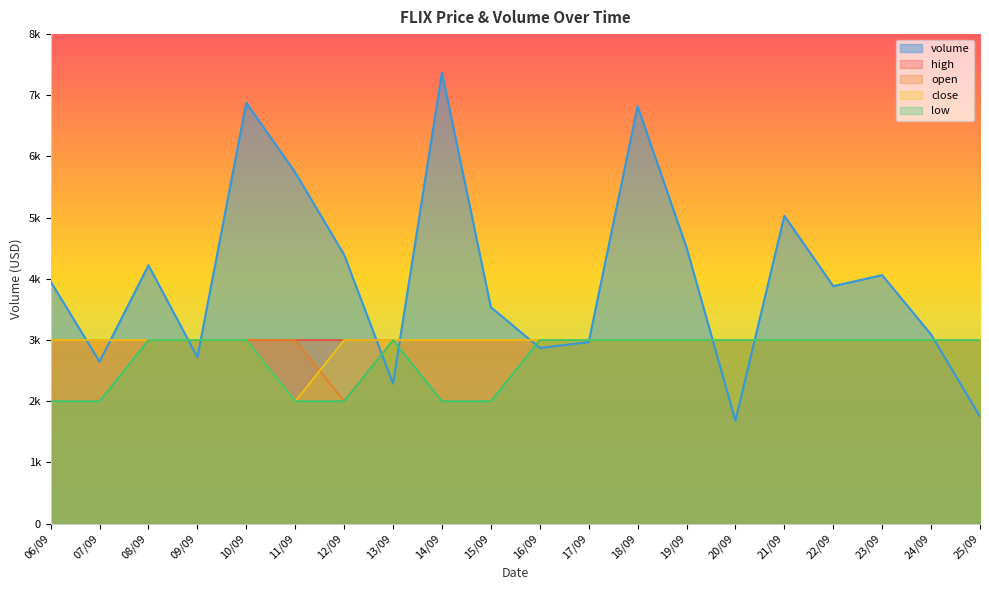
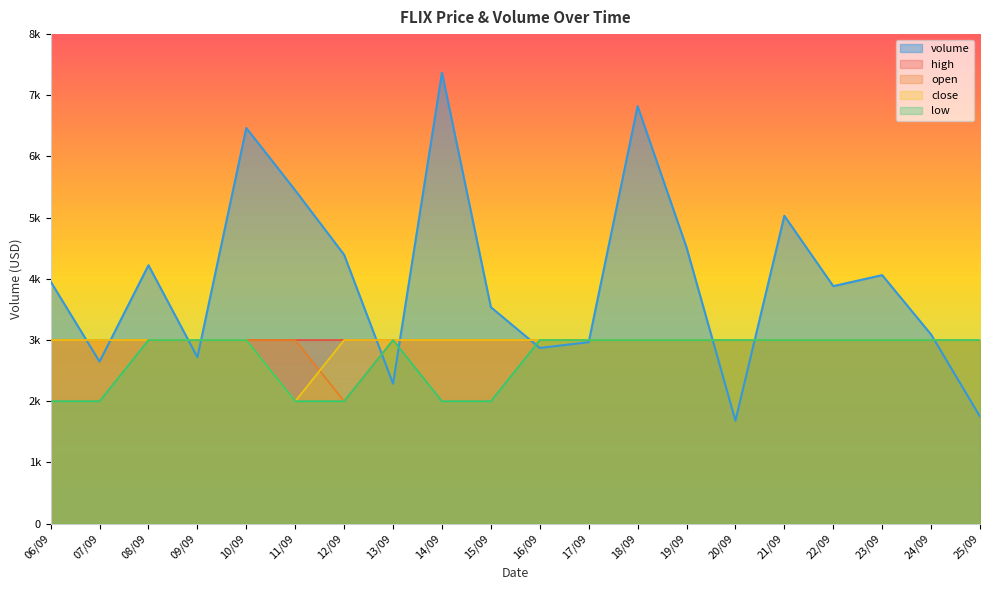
volume, 10/09: 6900 -> 6500
volume, 11/09: 5700 -> 5400
